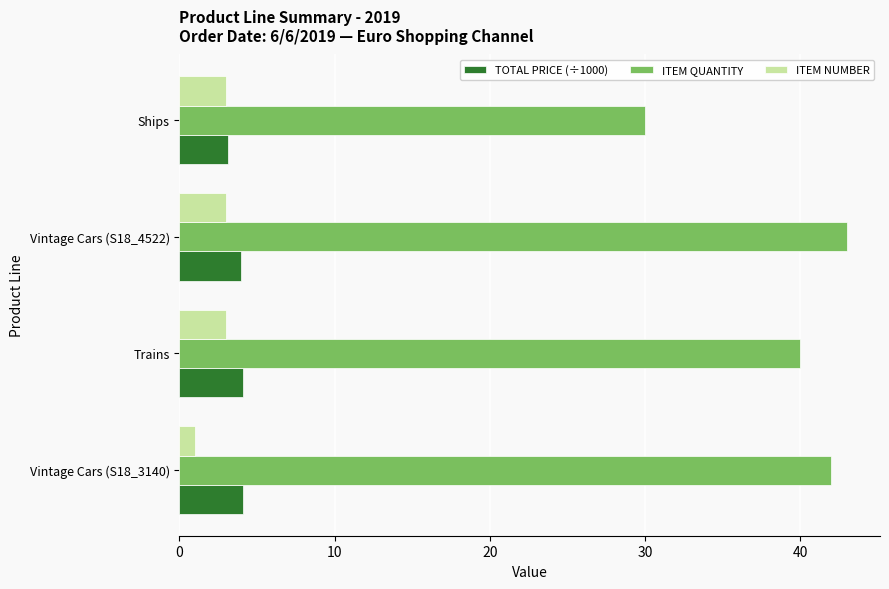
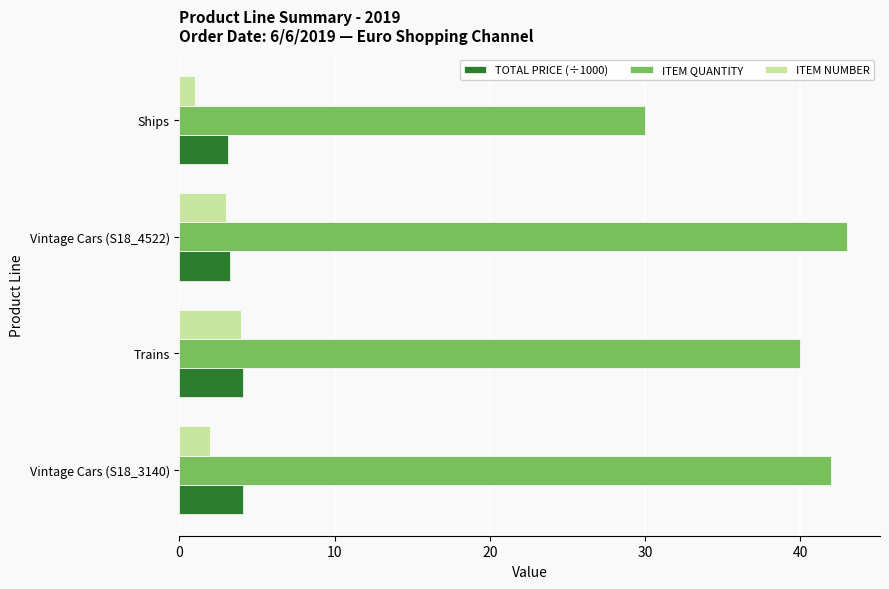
ITEM NUMBER, Ships: 3 -> 1
TOTAL PRICE (÷1000), Vintage Cars (S18_4522): 4.0 -> 3.3
ITEM NUMBER, Trains: 3 -> 4
ITEM NUMBER, Vintage Cars (S18_3140): 1 -> 2
